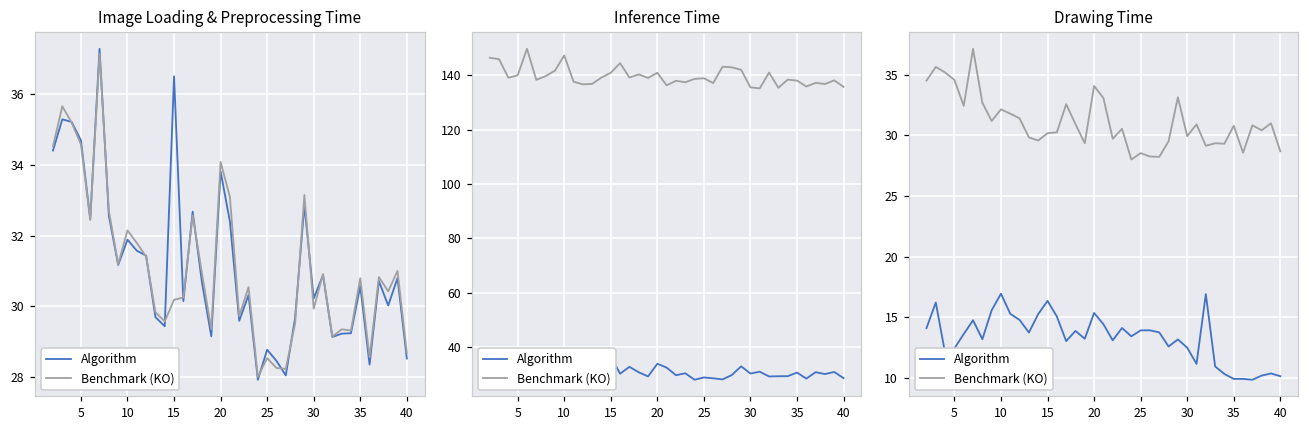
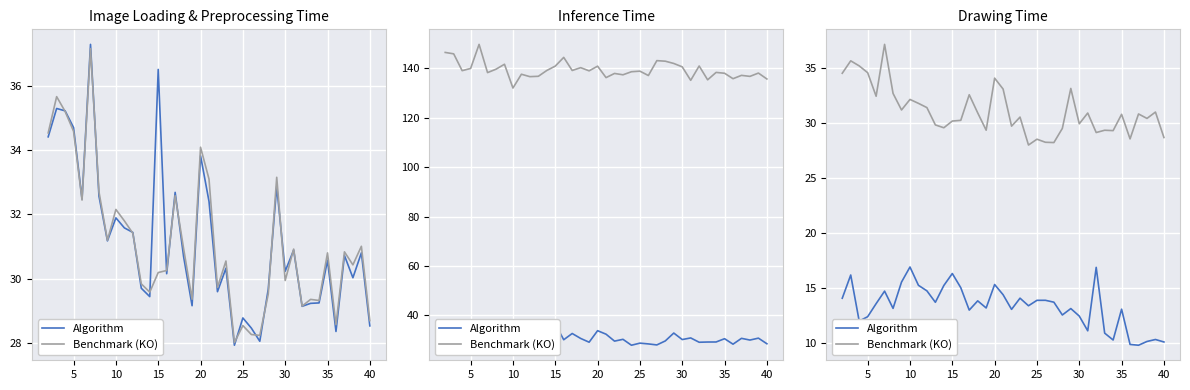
Inference Time, Benchmark (KO), 10: 147 -> 132
Inference Time, Benchmark (KO), 30: 136 -> 141
Drawing Time, Algorithm, 35: 9.9 -> 13.1
